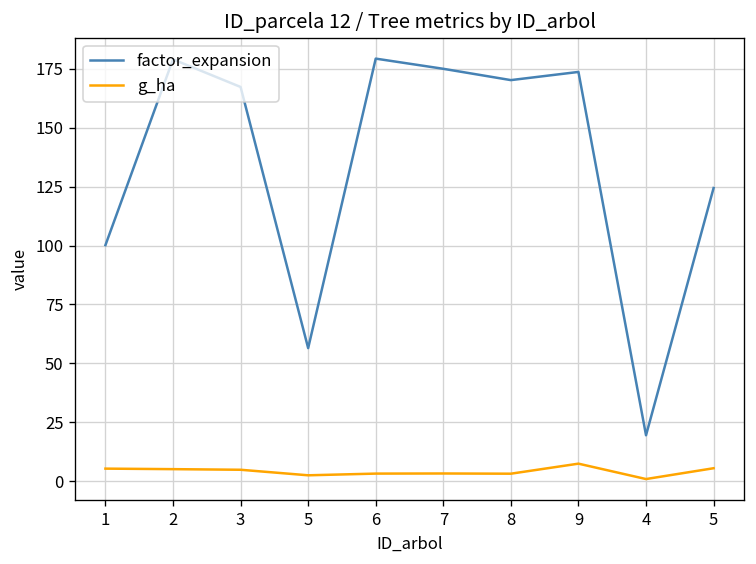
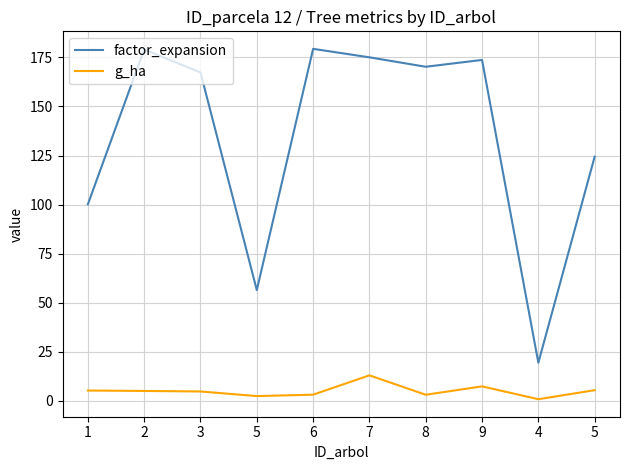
g_ha, 7: 3 -> 13
